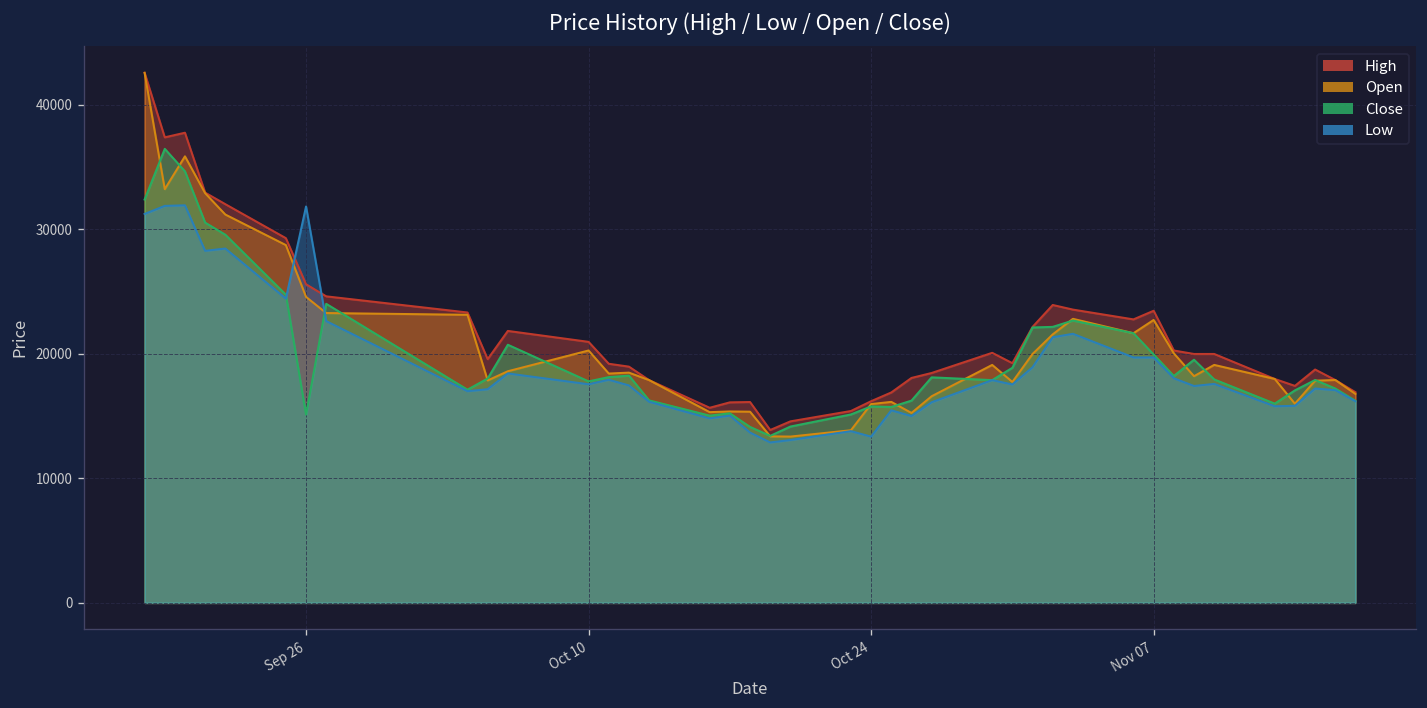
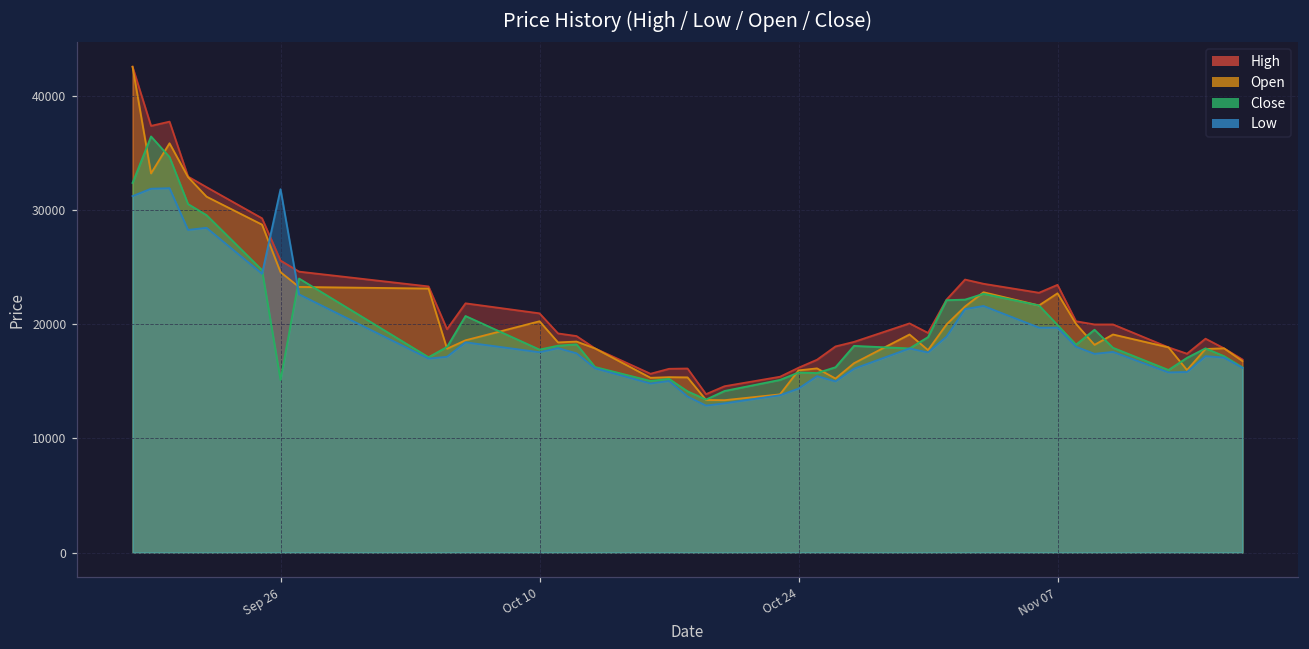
Low, Oct 24: 13300 -> 14400
